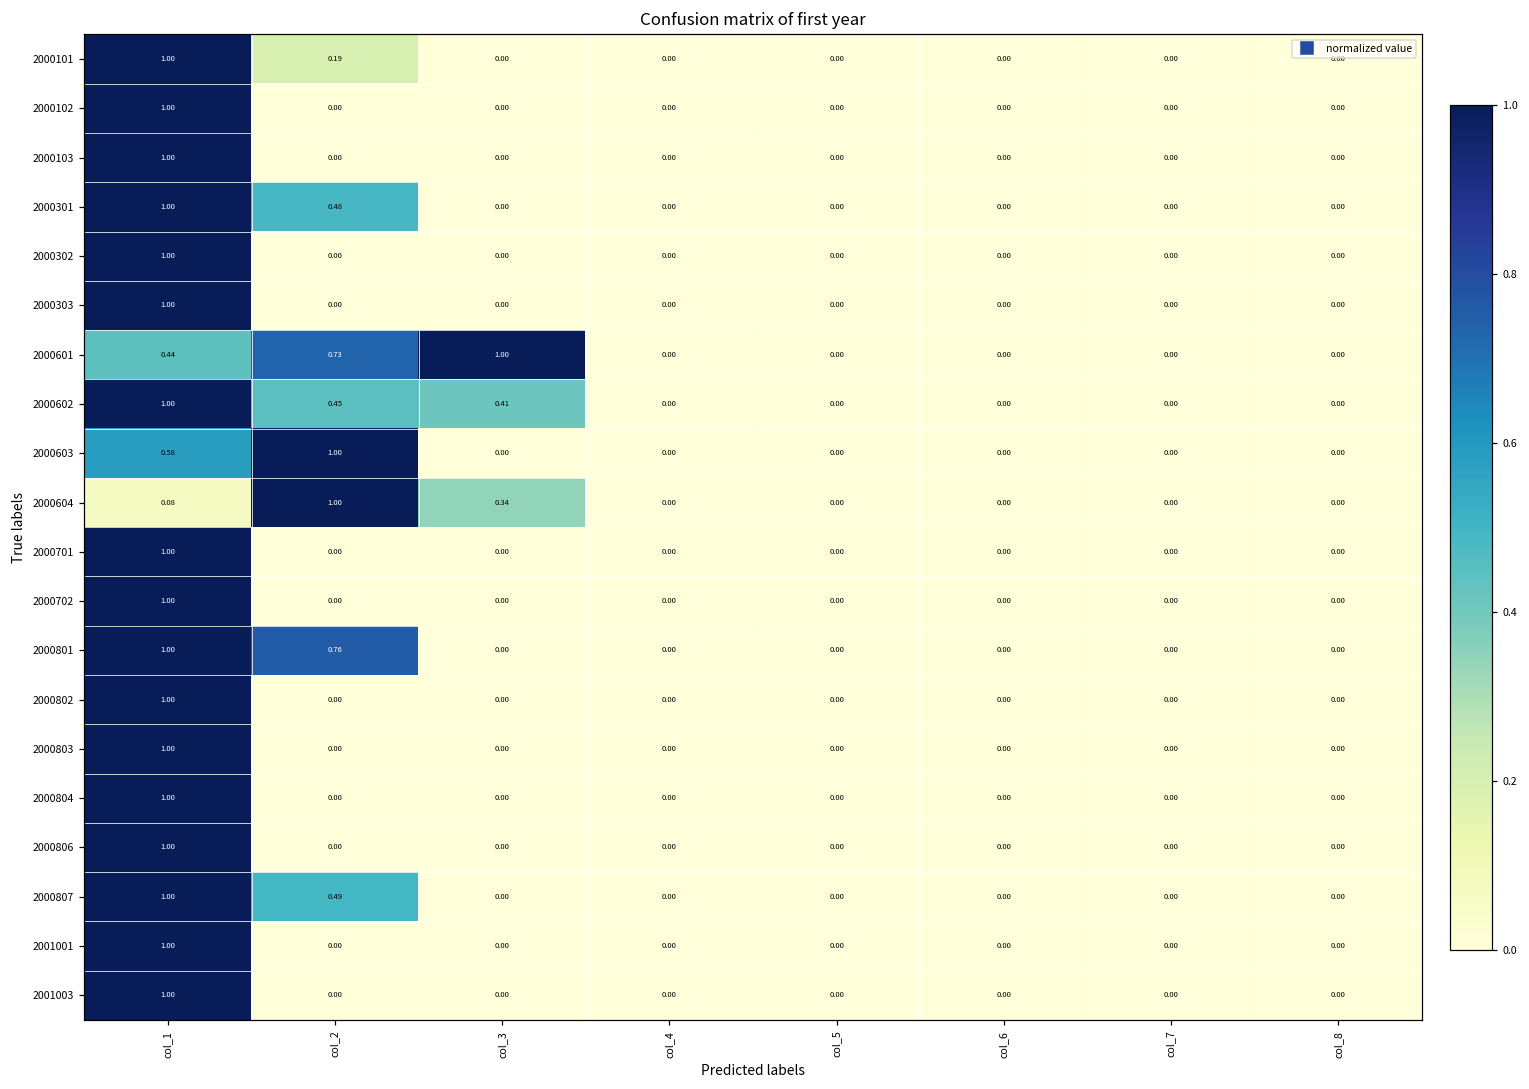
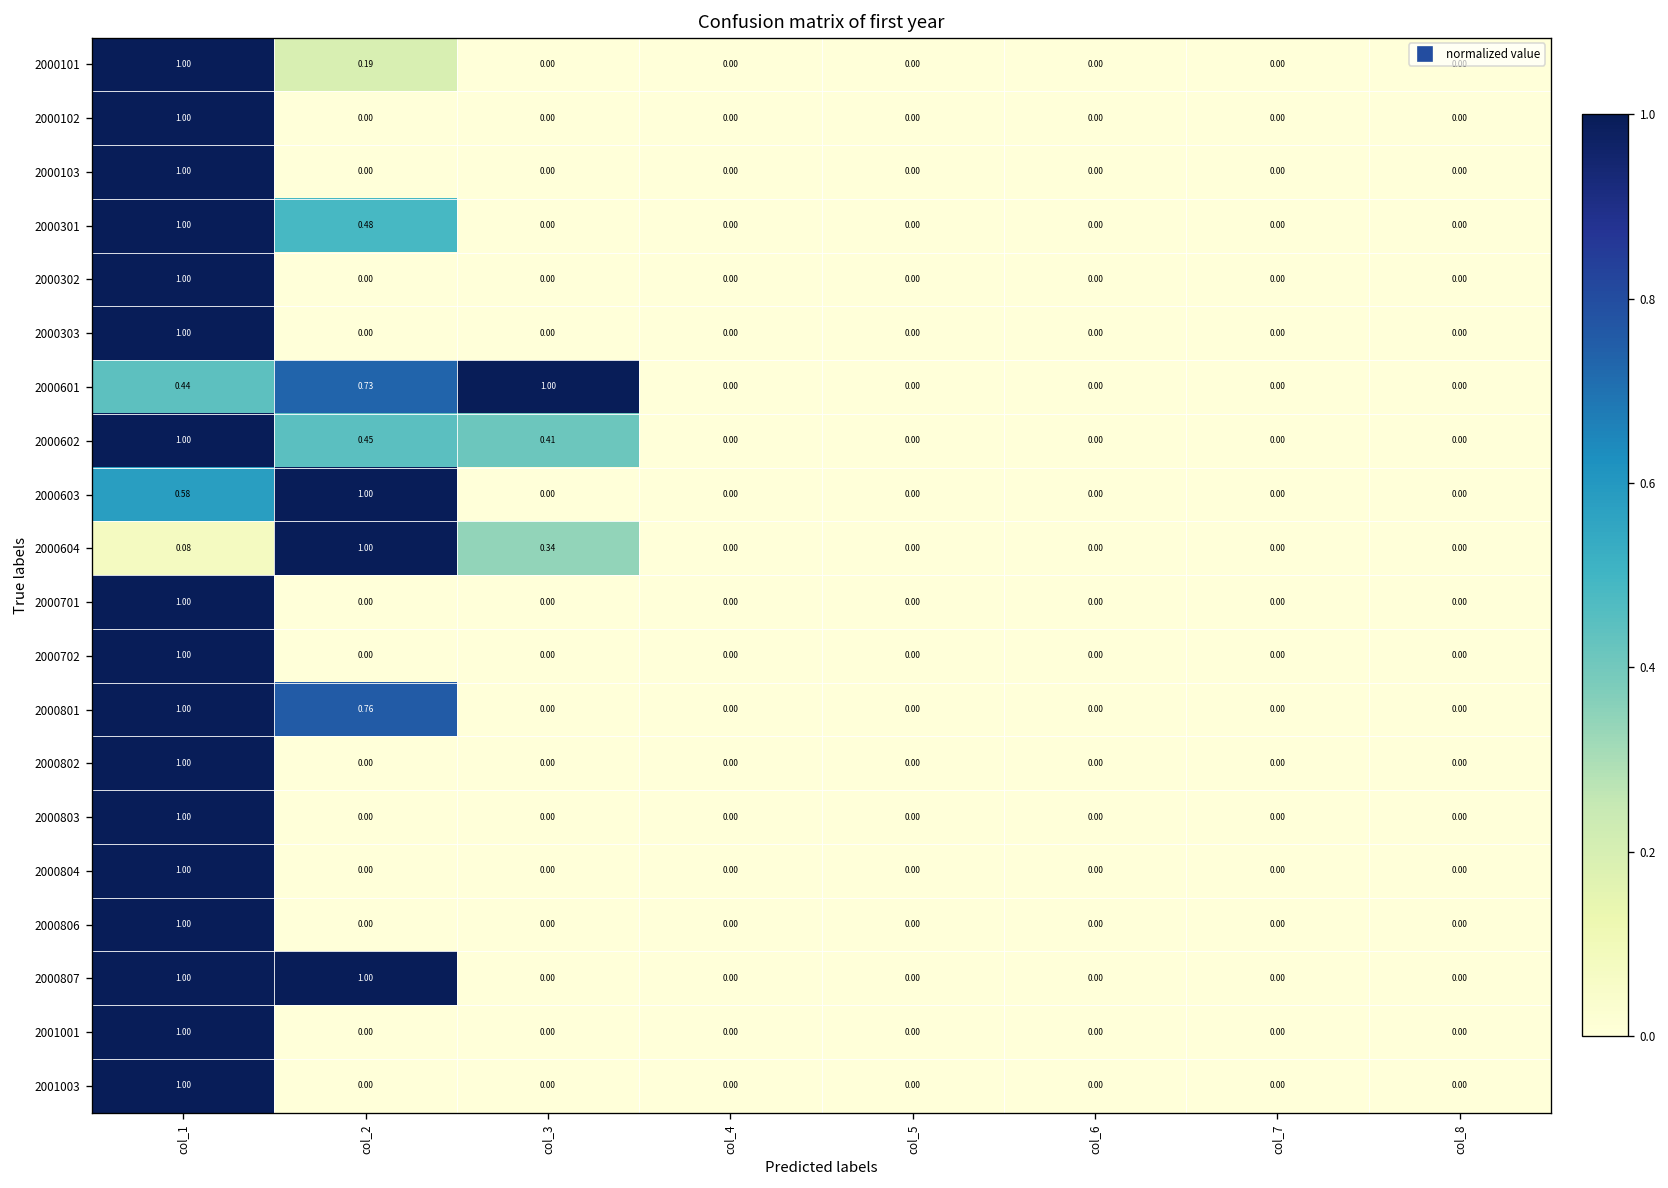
2000807, col_2: 0.49 -> 1.00
